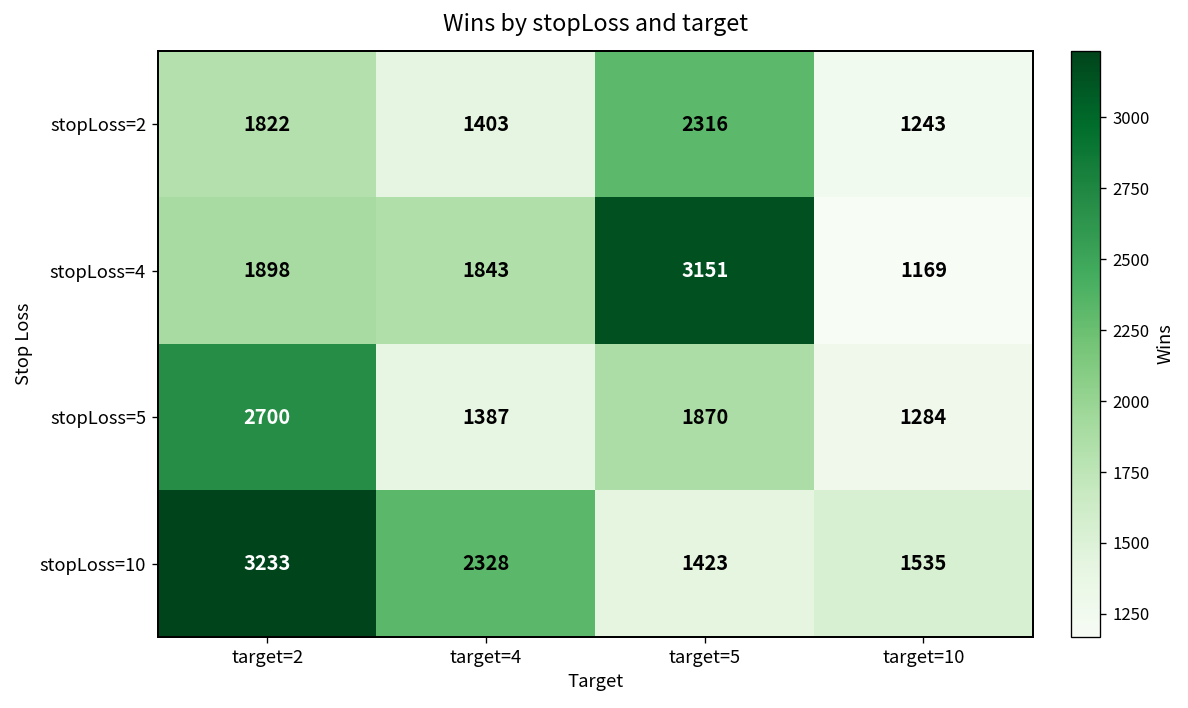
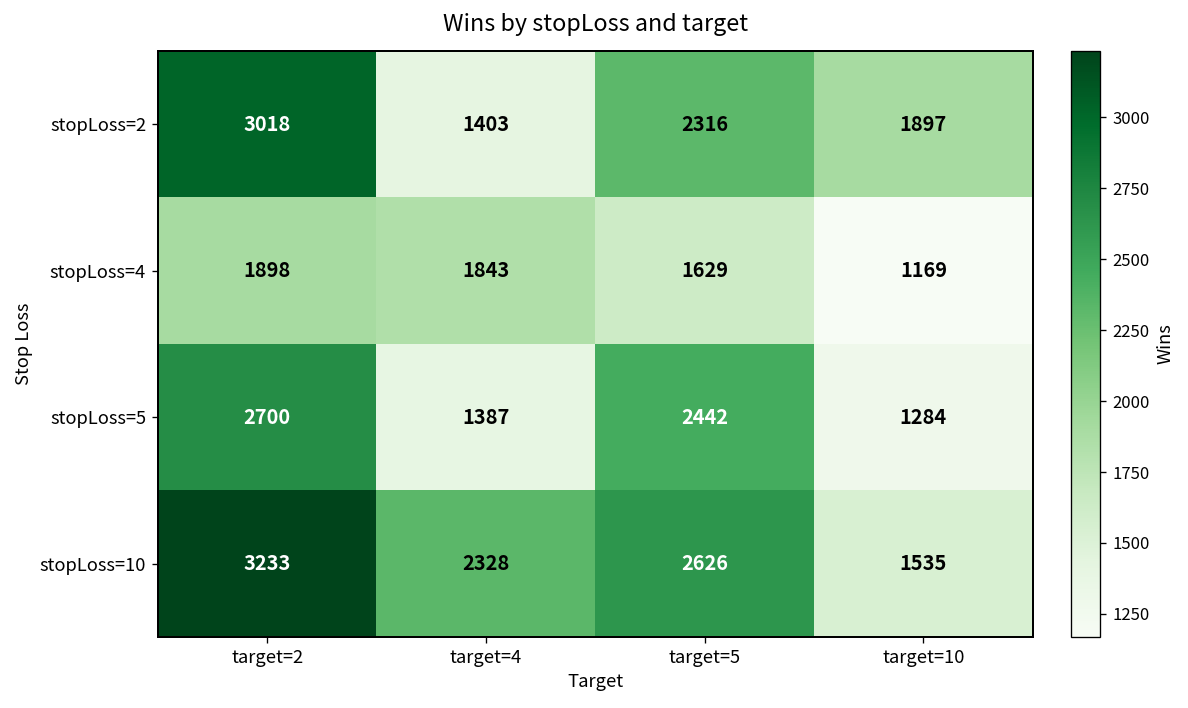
stopLoss=2, target=2: 1822 -> 3018
stopLoss=2, target=10: 1243 -> 1897
stopLoss=4, target=5: 3151 -> 1629
stopLoss=5, target=5: 1870 -> 2442
stopLoss=10, target=5: 1423 -> 2626
